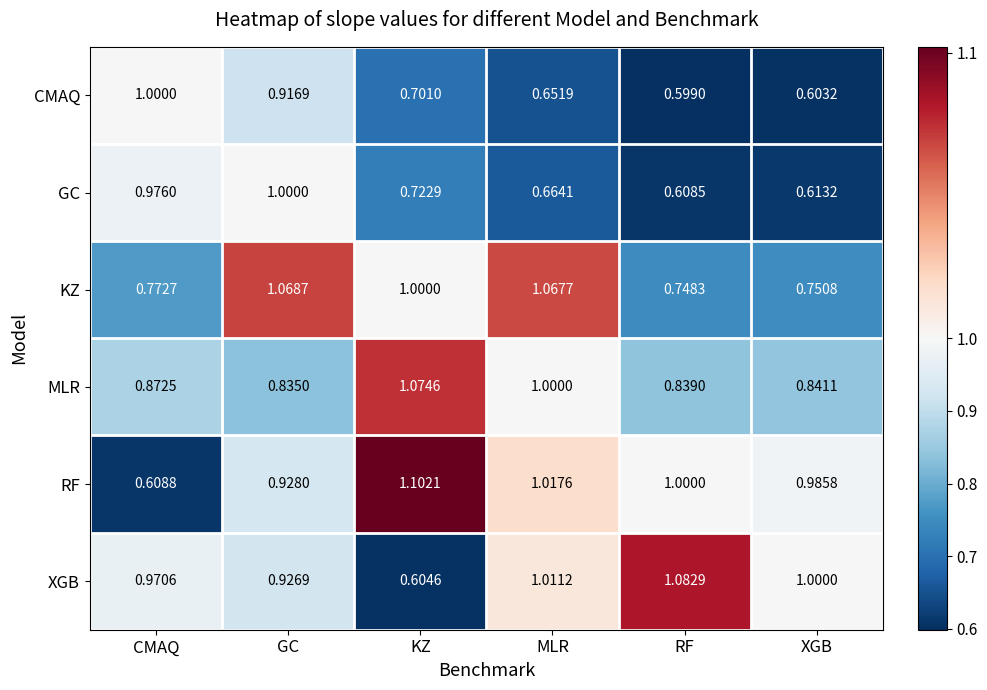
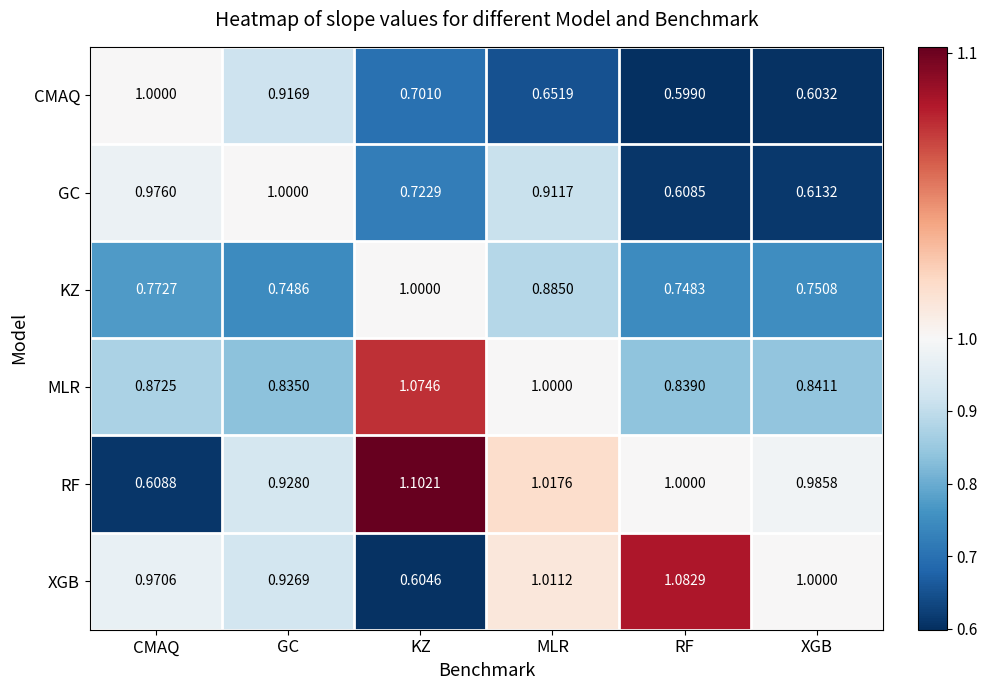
GC, MLR: 0.6641 -> 0.9117
KZ, GC: 1.0687 -> 0.7486
KZ, MLR: 1.0677 -> 0.8850
